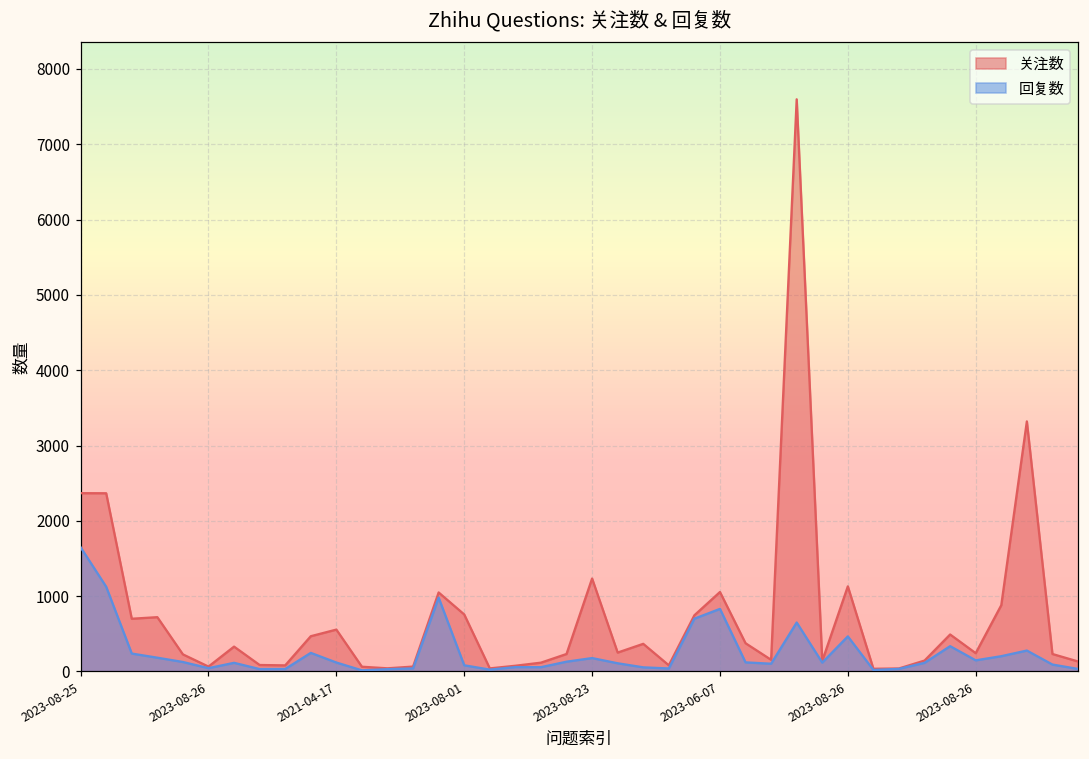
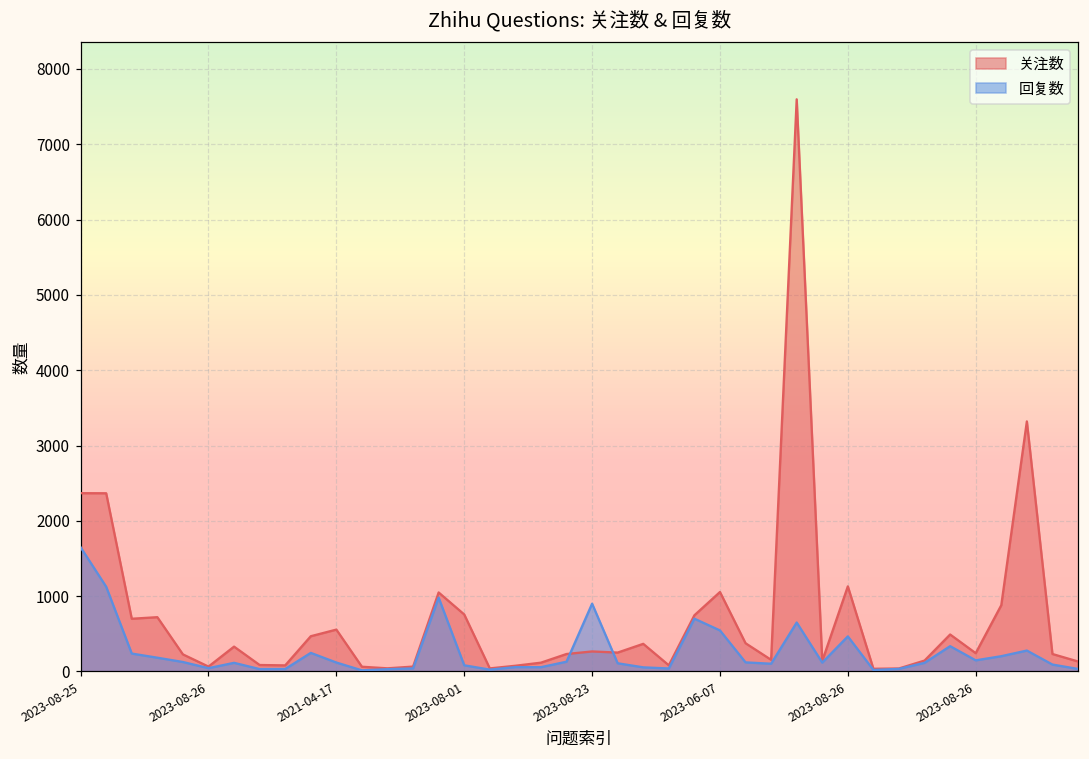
关注数, 2023-08-23: 1200 -> 300
回复数, 2023-08-23: 200 -> 900
回复数, 2023-06-07: 800 -> 500
